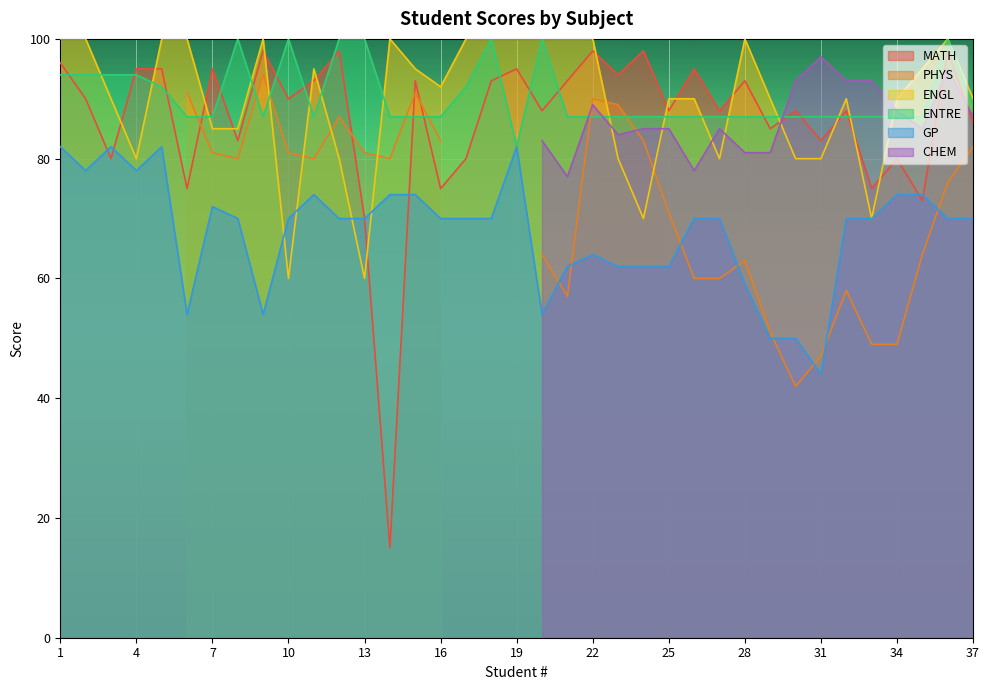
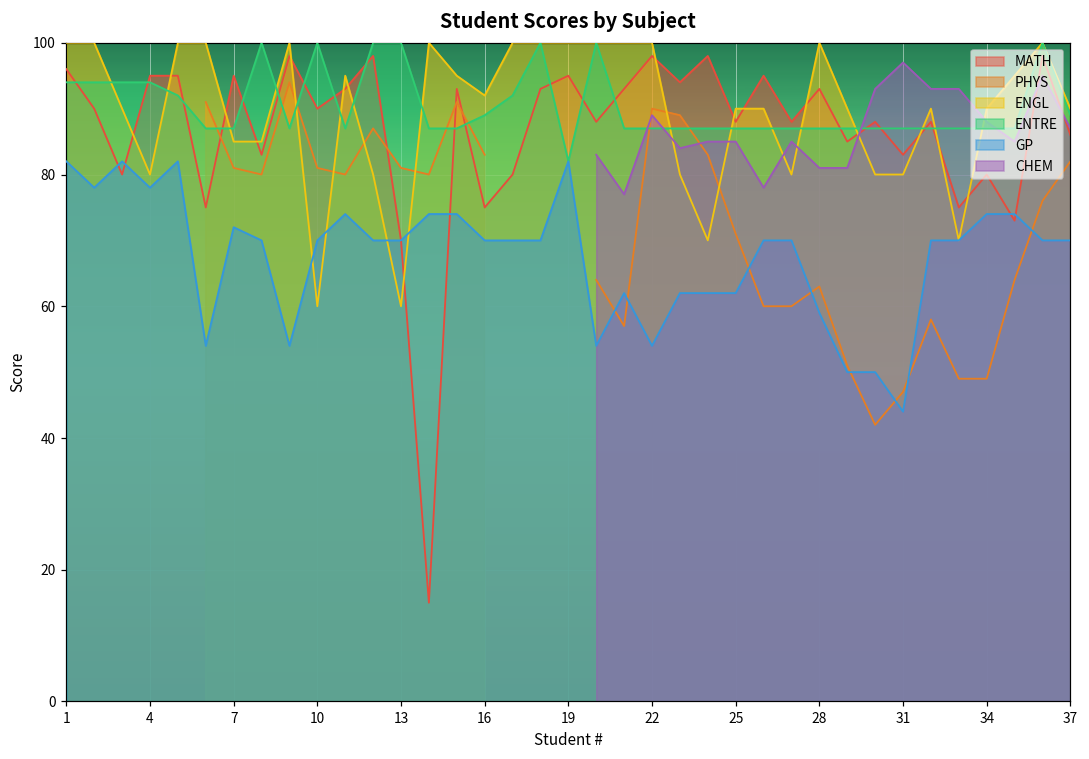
ENTRE, 16: 87 -> 89
GP, 22: 64 -> 54
